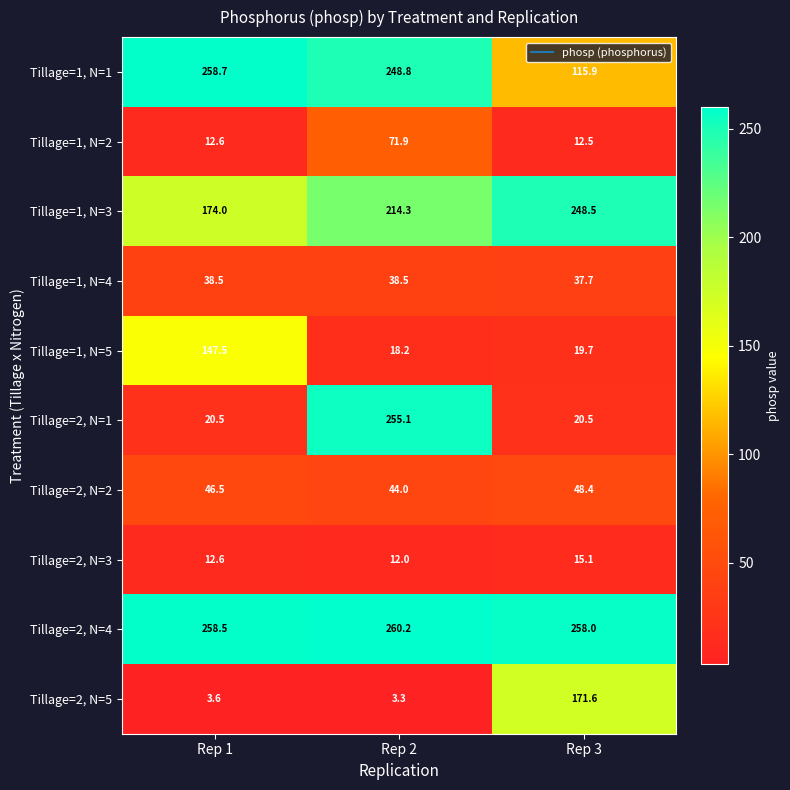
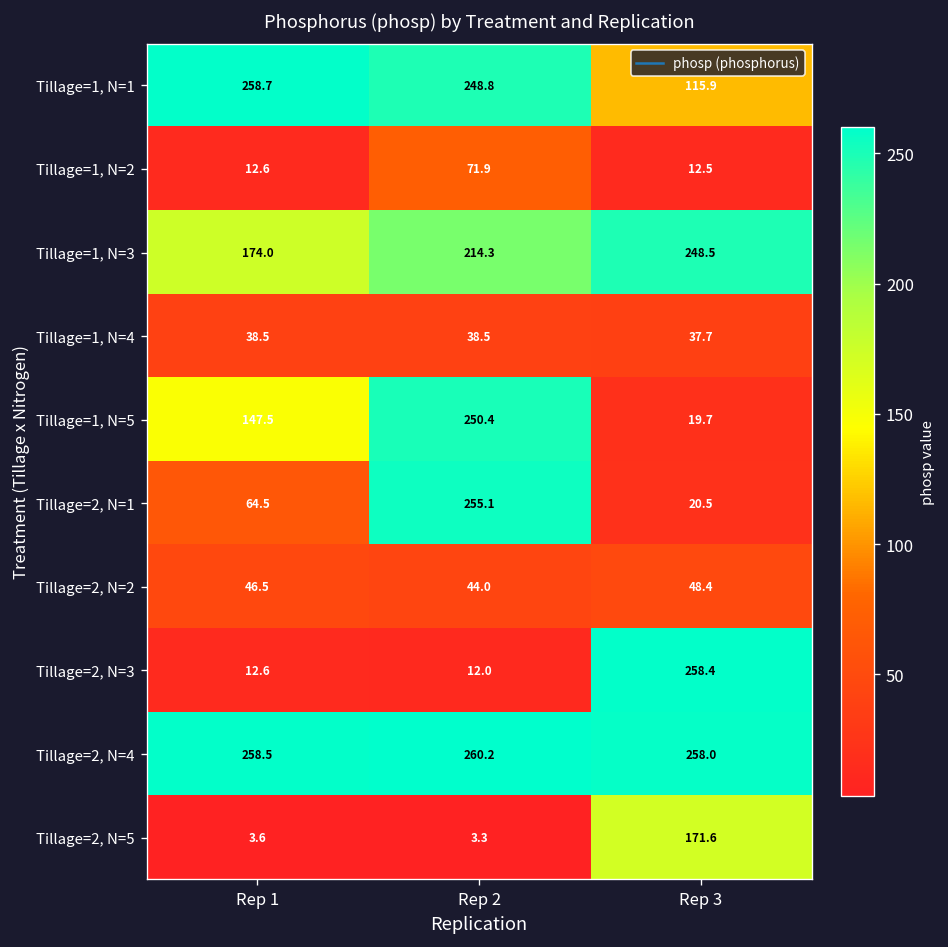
Tillage=1, N=5, Rep 2: 18.2 -> 250.4
Tillage=2, N=1, Rep 1: 20.5 -> 64.5
Tillage=2, N=3, Rep 3: 15.1 -> 258.4
